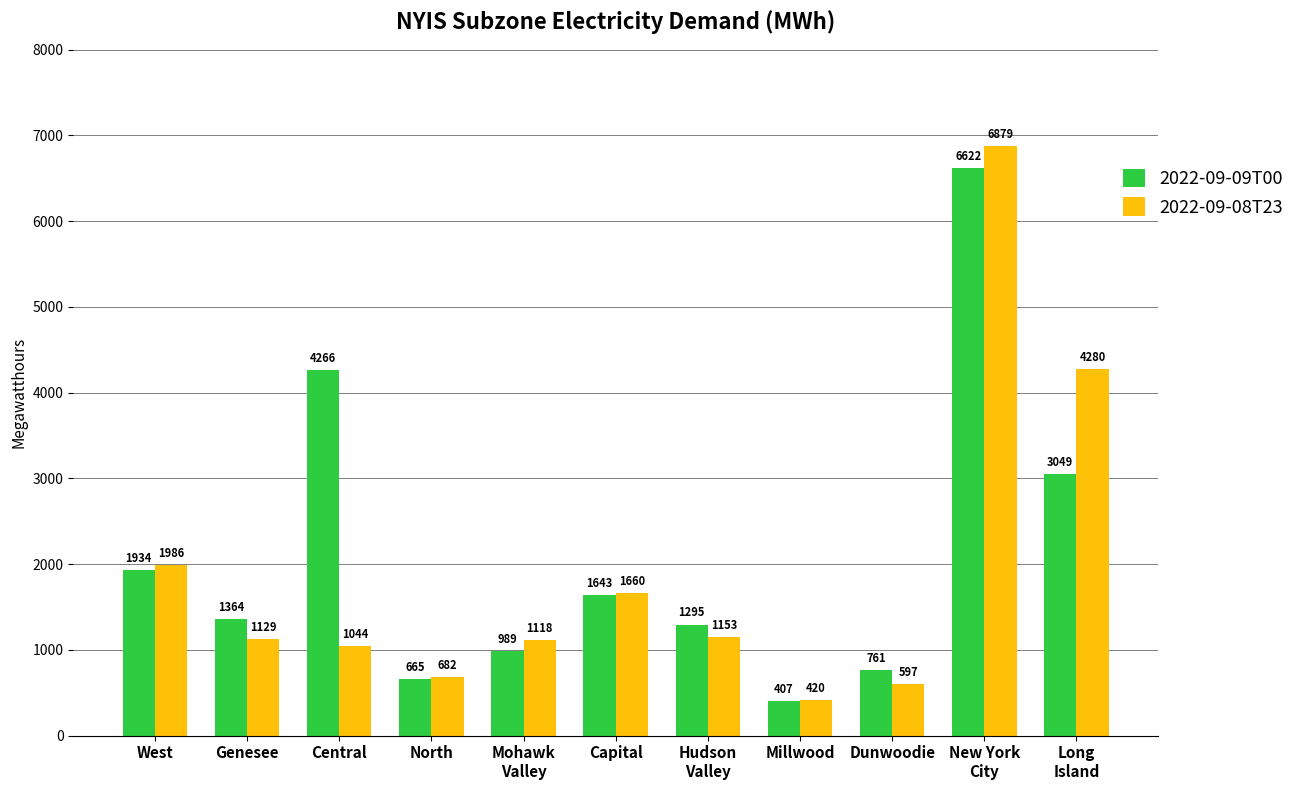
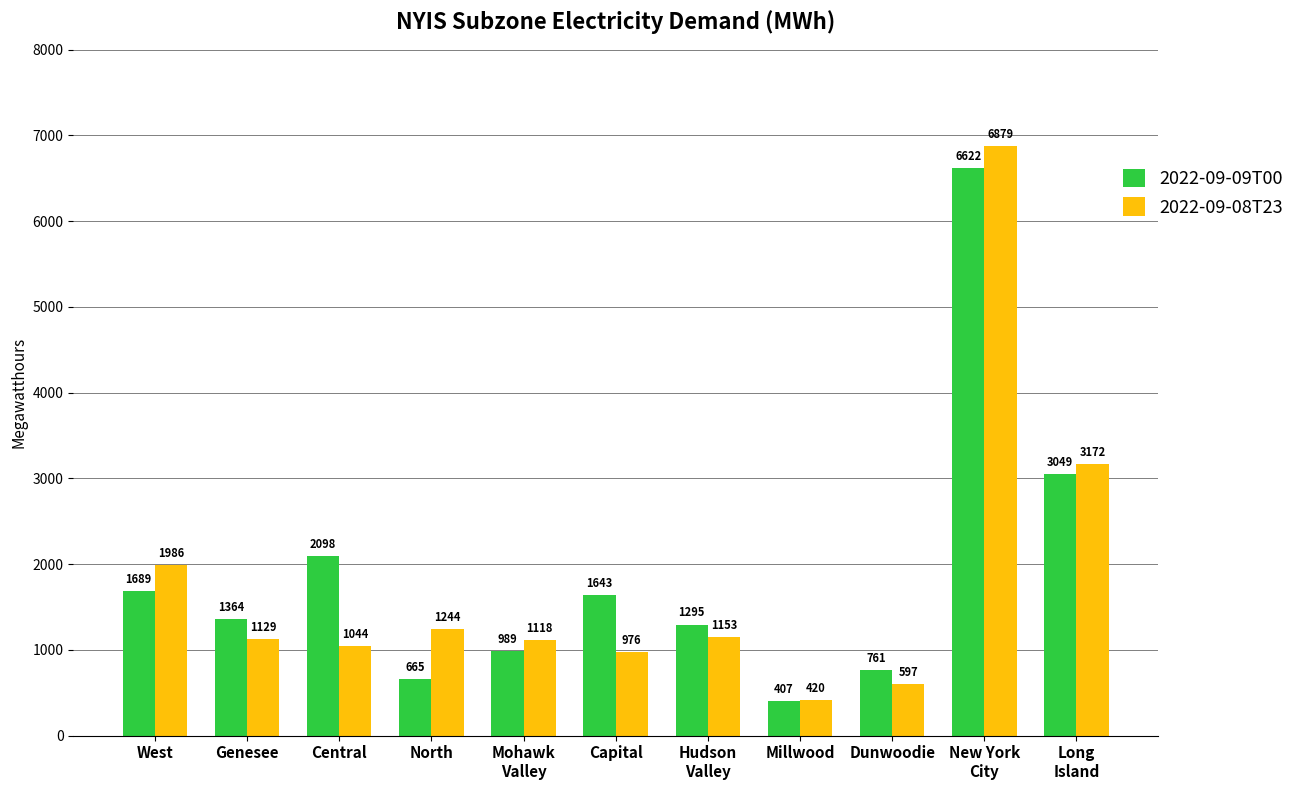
2022-09-09T00, West: 1934 -> 1689
2022-09-09T00, Central: 4266 -> 2098
2022-09-08T23, North: 682 -> 1244
2022-09-08T23, Capital: 1660 -> 976
2022-09-08T23, Long Island: 4280 -> 3172
